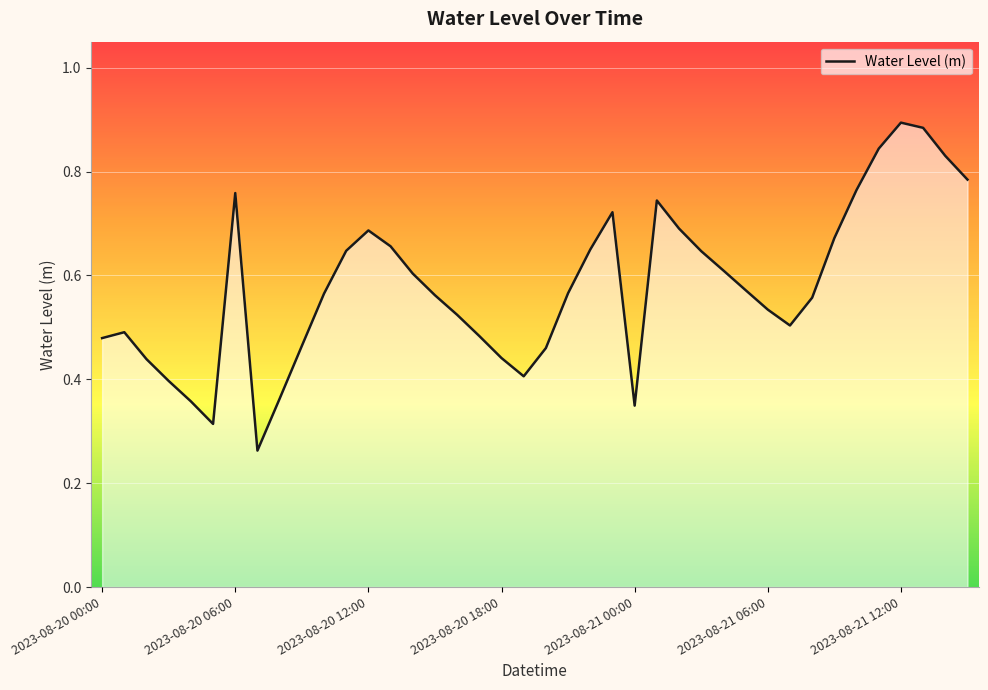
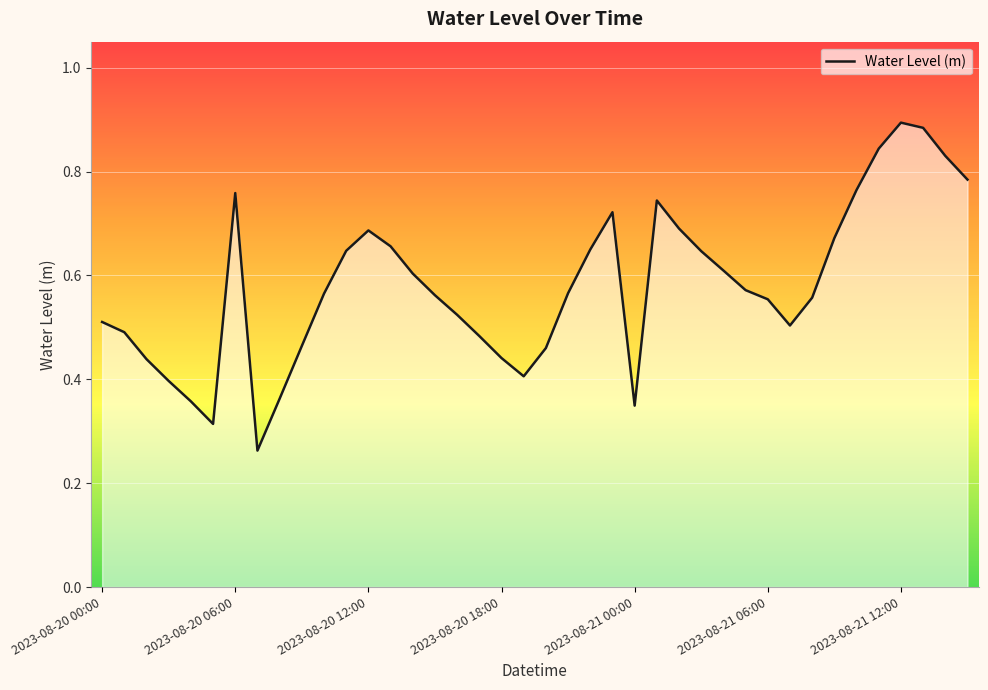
2023-08-20 00:00: 0.48 -> 0.51
2023-08-21 06:00: 0.53 -> 0.55
